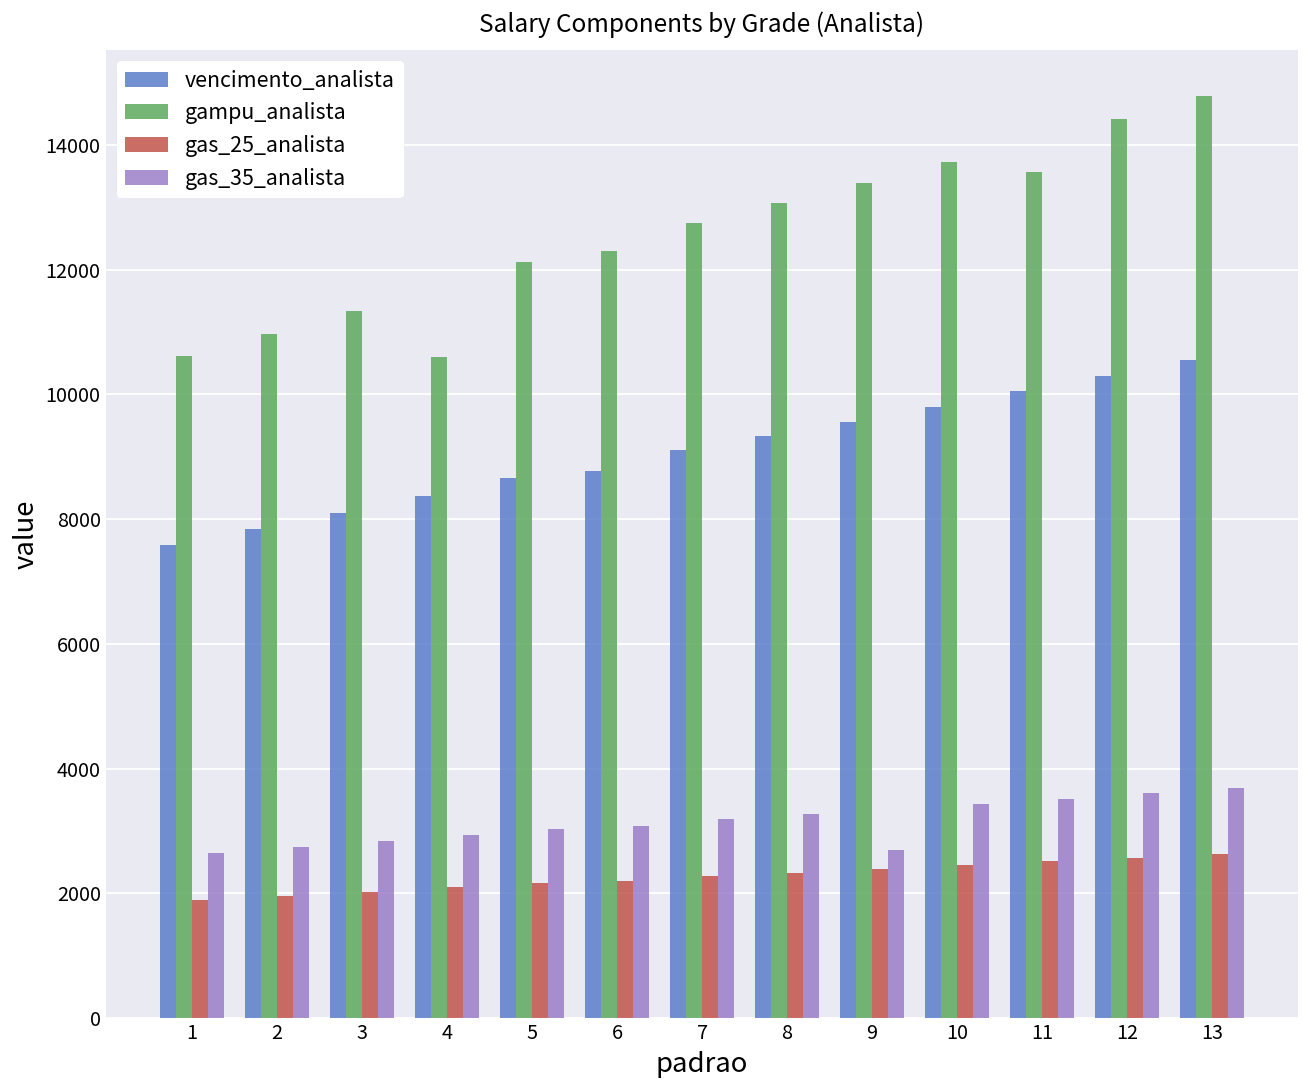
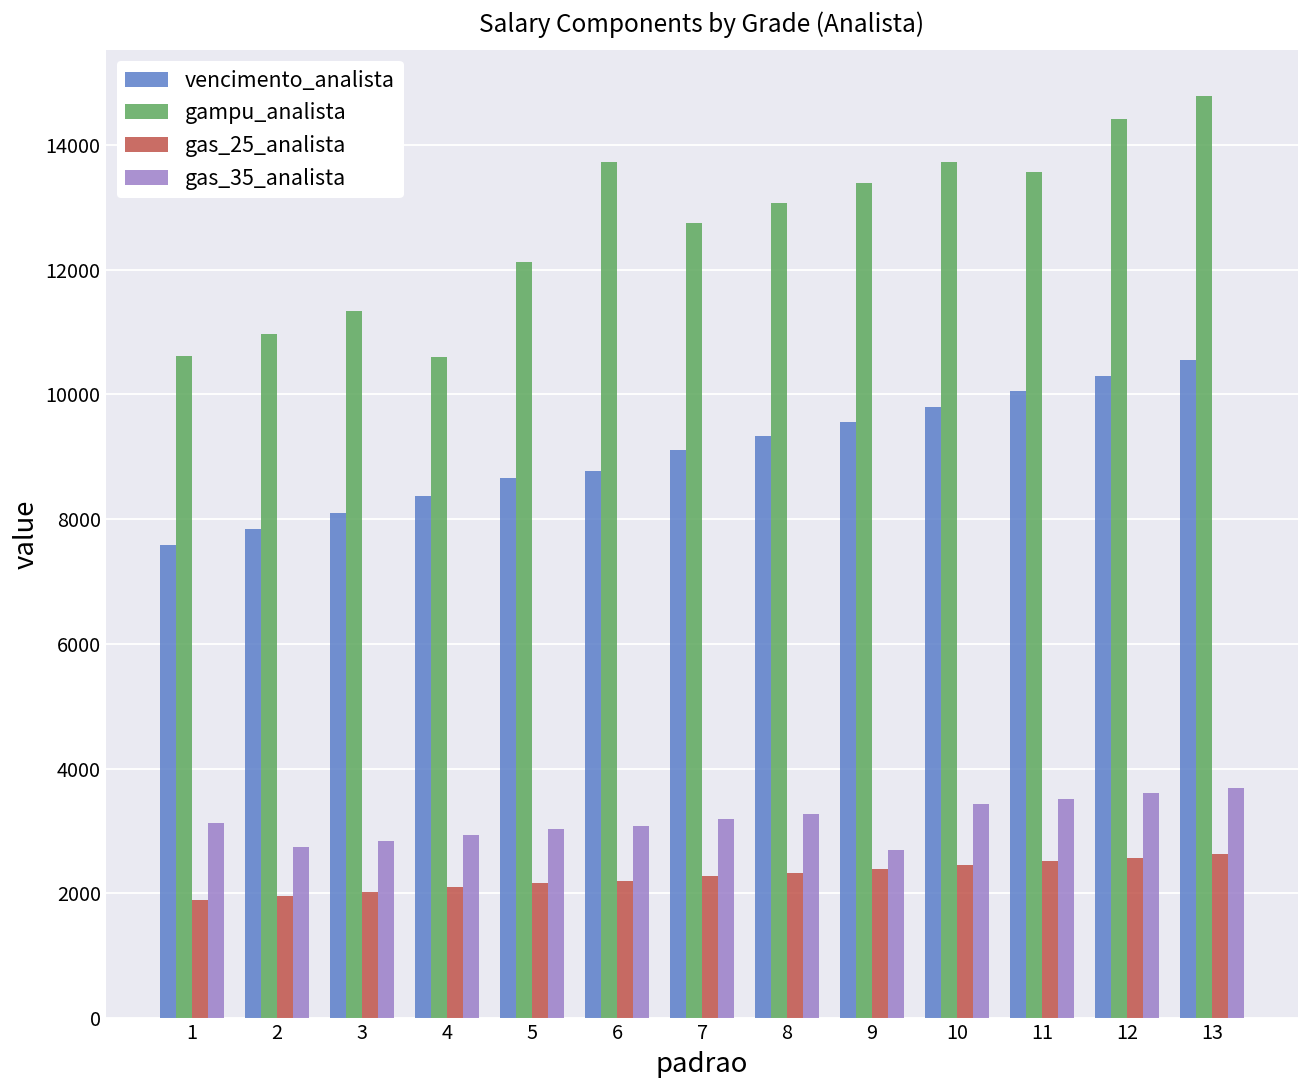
gas_35_analista, 1: 2700 -> 3100
gampu_analista, 6: 12300 -> 13700
